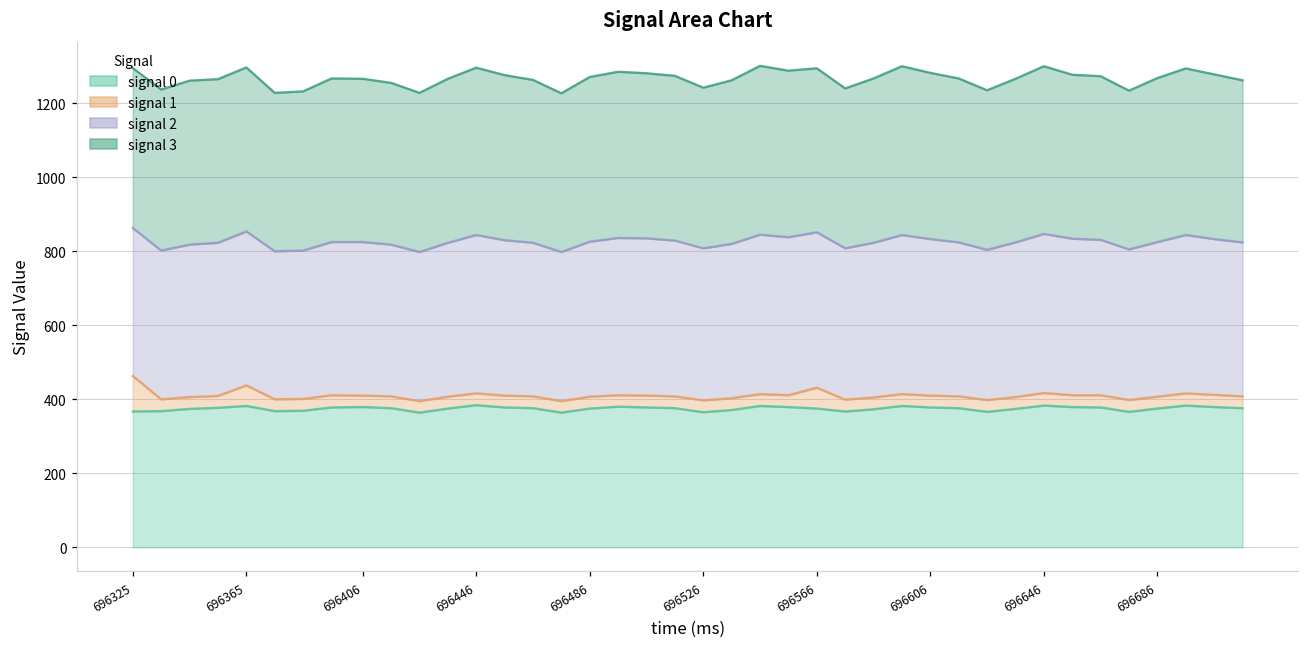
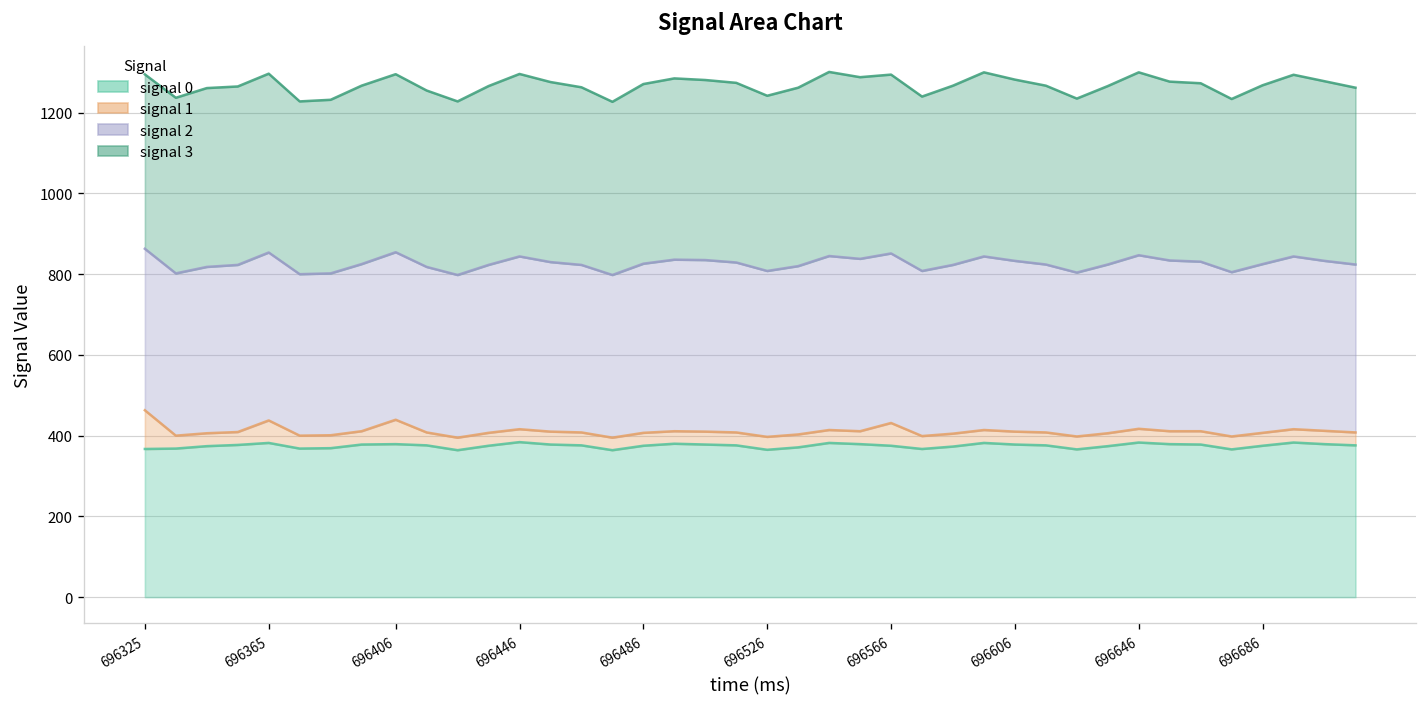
signal 1, 696406: 30 -> 60
